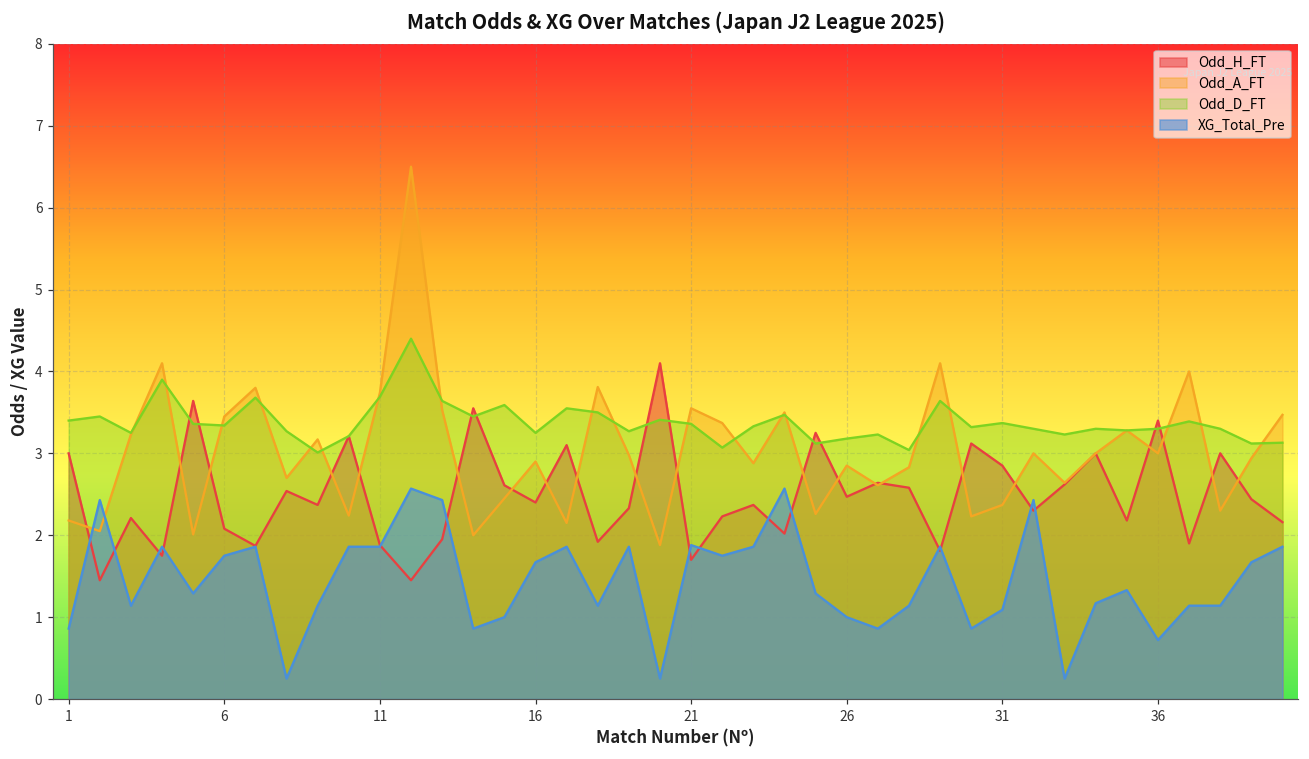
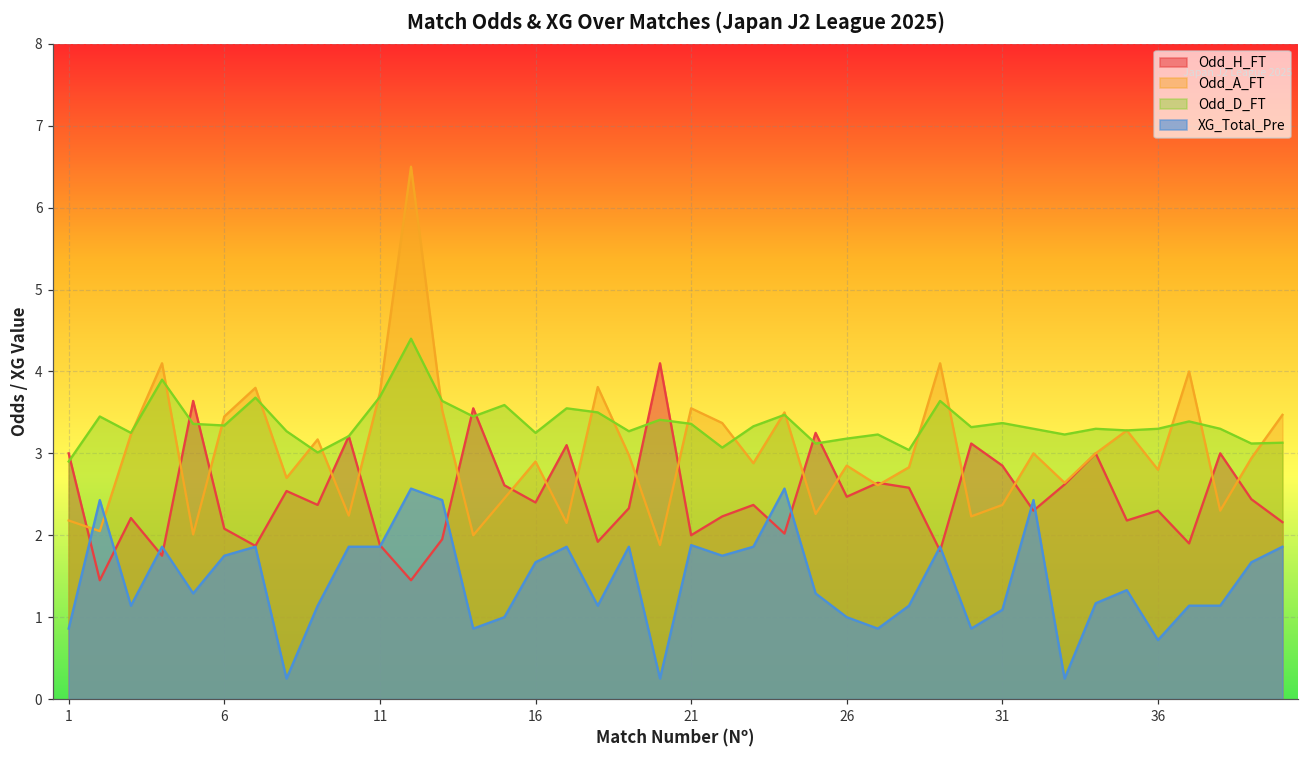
Odd_D_FT, 1: 3.4 -> 2.9
Odd_H_FT, 21: 1.7 -> 2.0
Odd_H_FT, 36: 3.4 -> 2.3
Odd_A_FT, 36: 3.0 -> 2.8
